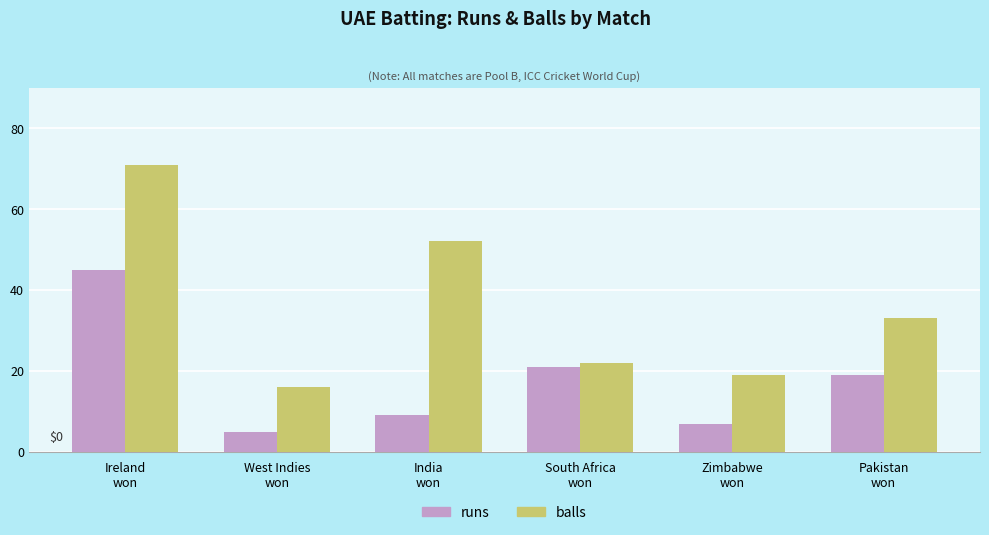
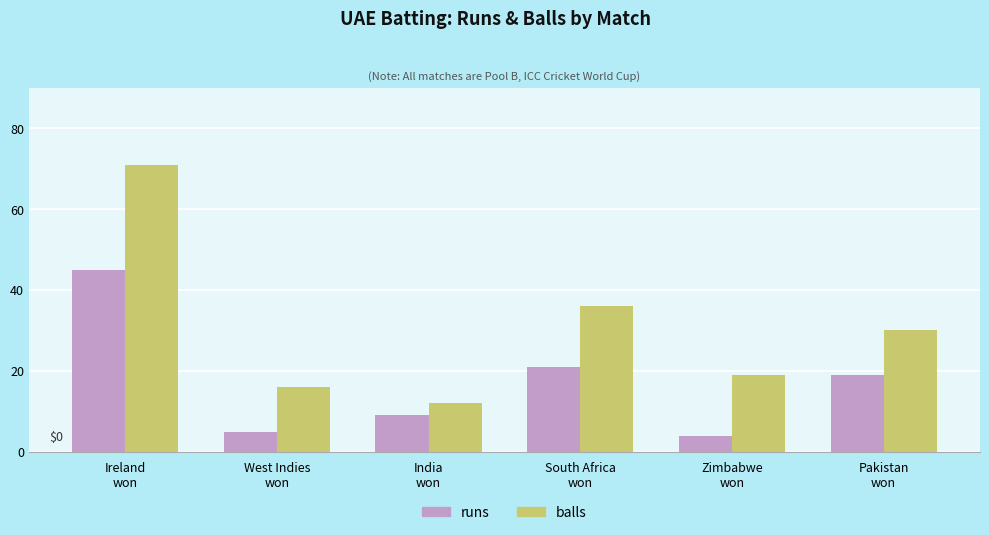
balls, India won: 52 -> 12
balls, South Africa won: 22 -> 36
runs, Zimbabwe won: 7 -> 4
balls, Pakistan won: 33 -> 30
